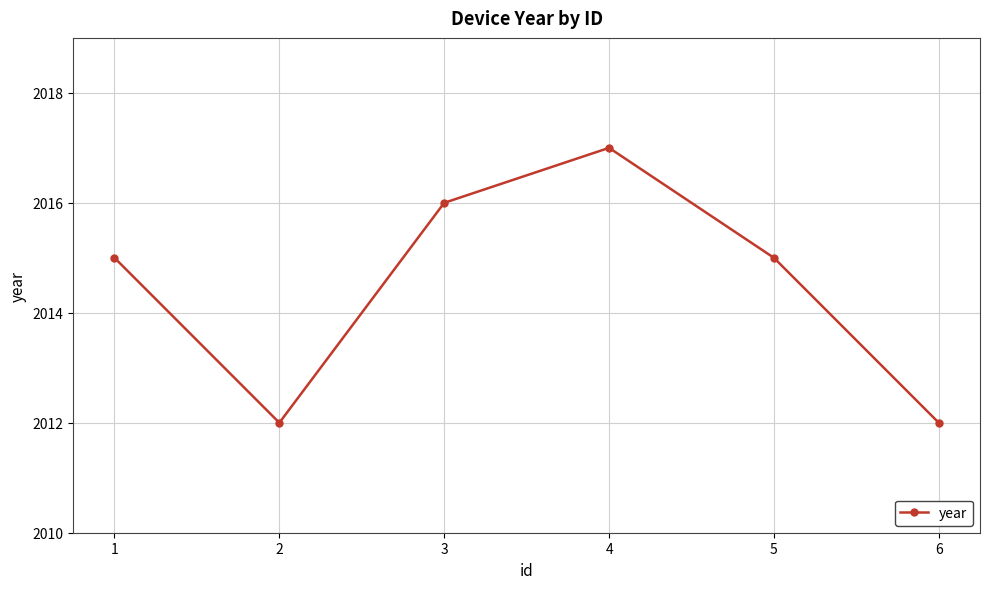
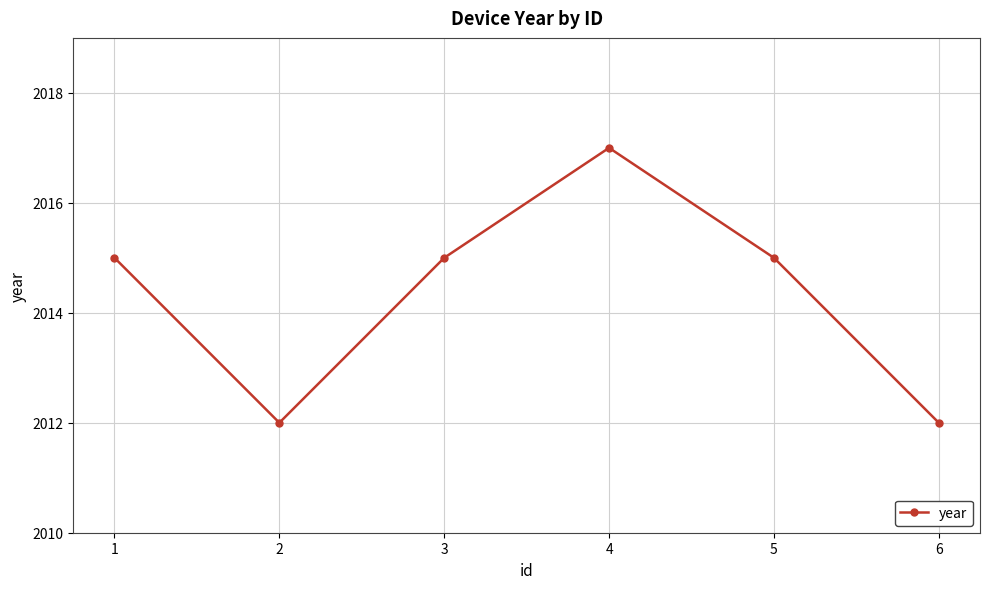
3: 2016 -> 2015
